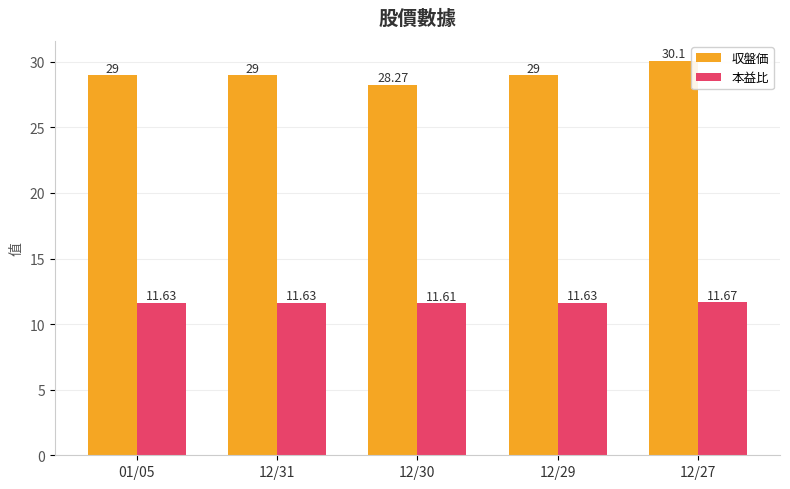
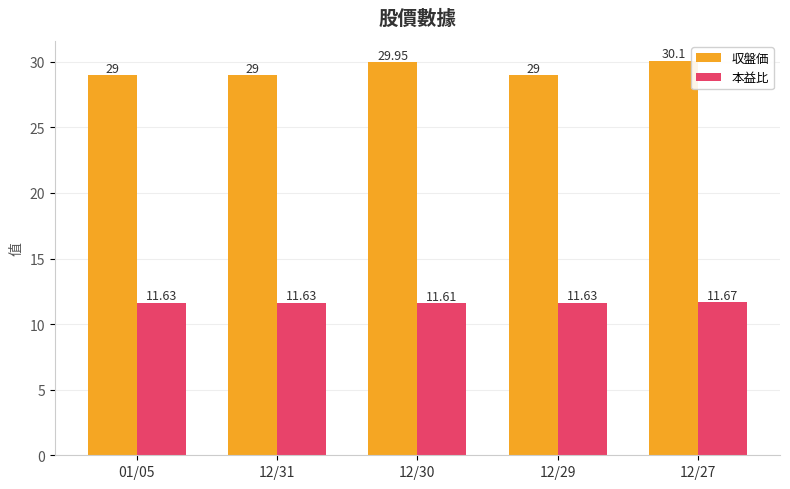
収盤価, 12/30: 28.27 -> 29.95
